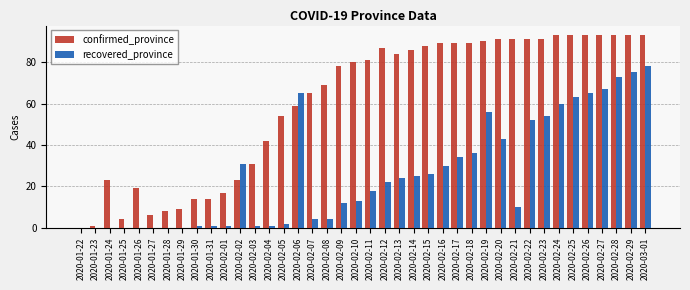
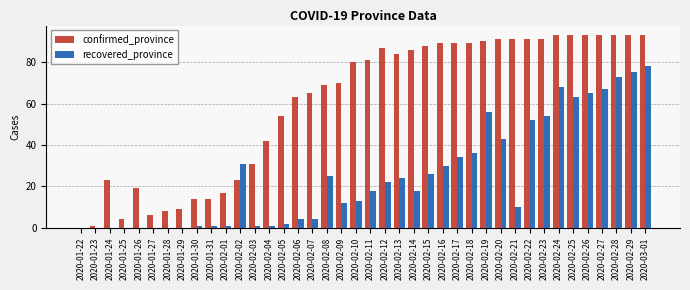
confirmed_province, 2020-02-06: 59 -> 63
recovered_province, 2020-02-06: 65 -> 4
recovered_province, 2020-02-08: 4 -> 25
confirmed_province, 2020-02-09: 78 -> 70
recovered_province, 2020-02-14: 25 -> 18
recovered_province, 2020-02-24: 60 -> 68
